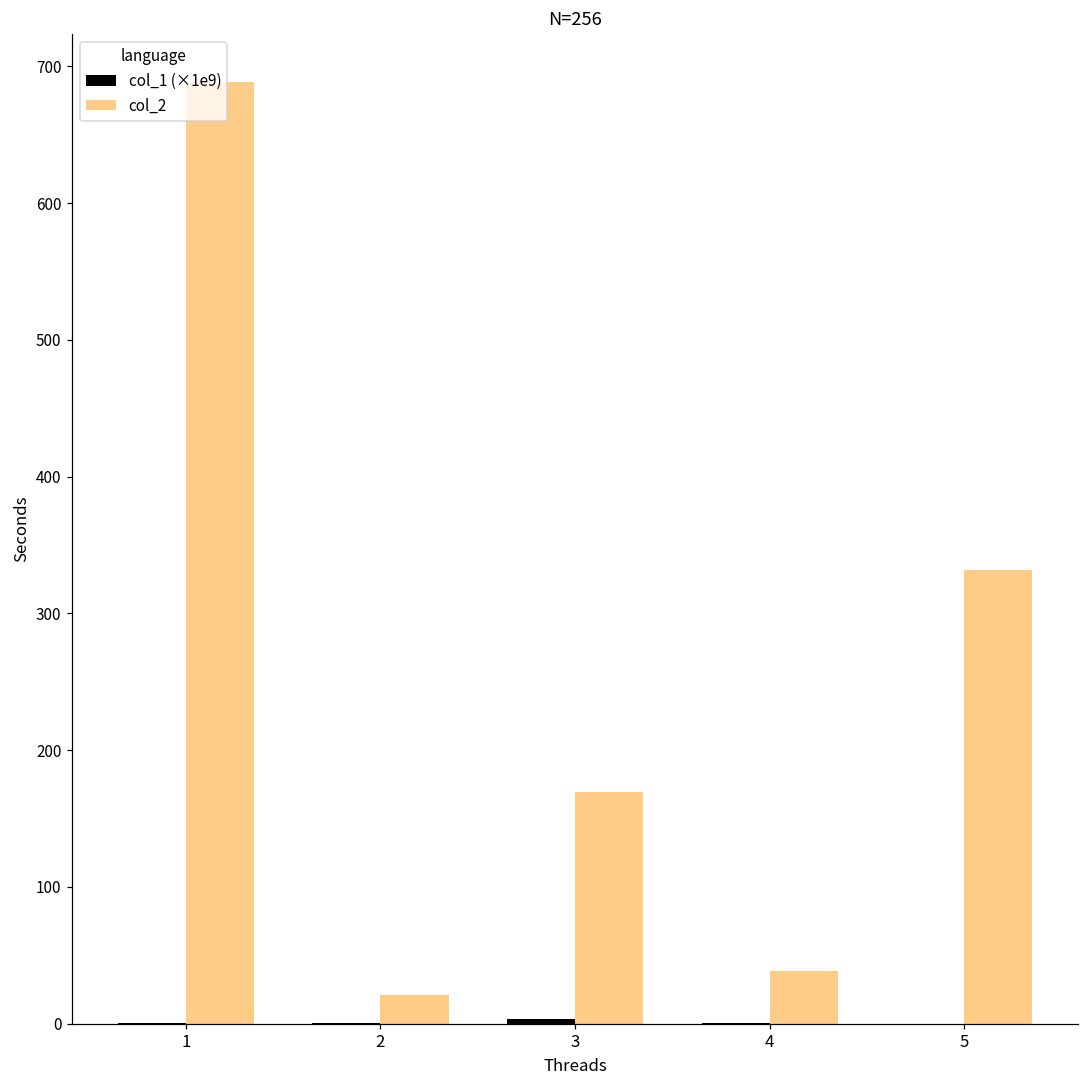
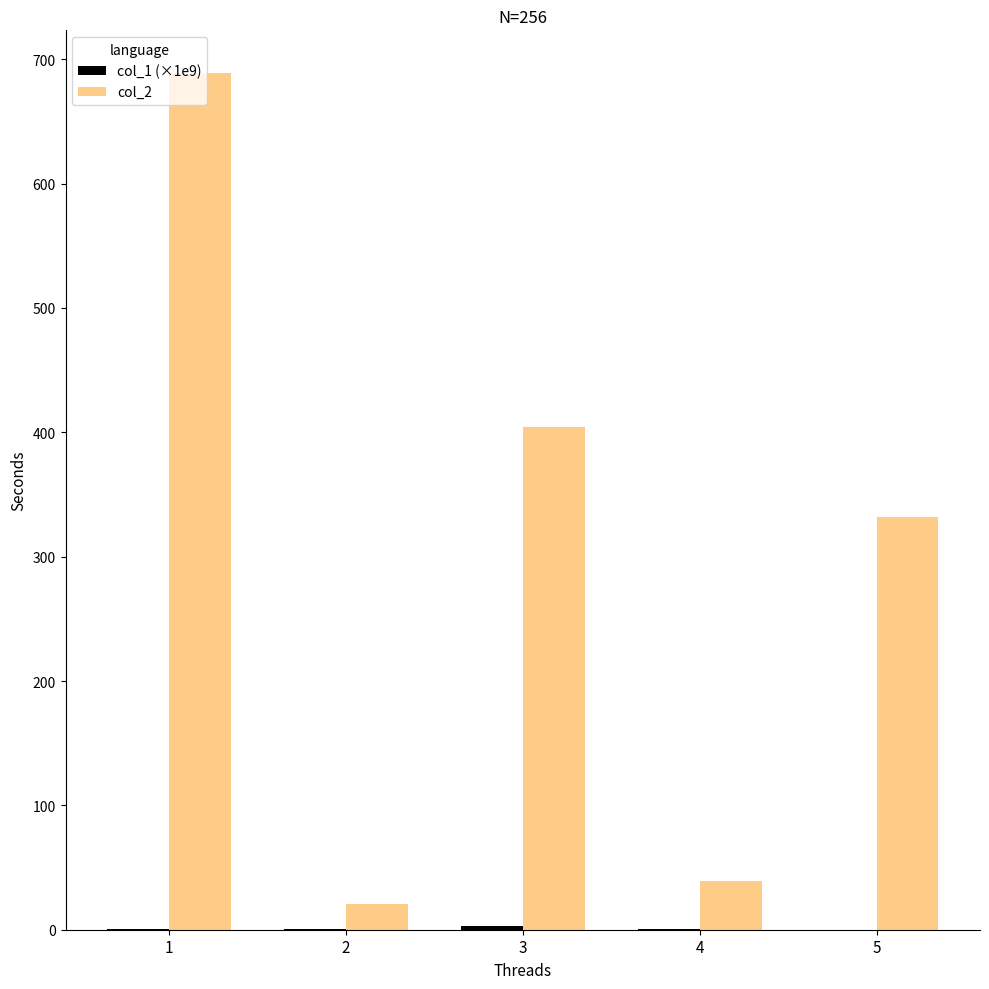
col_2, 3: 169 -> 404
